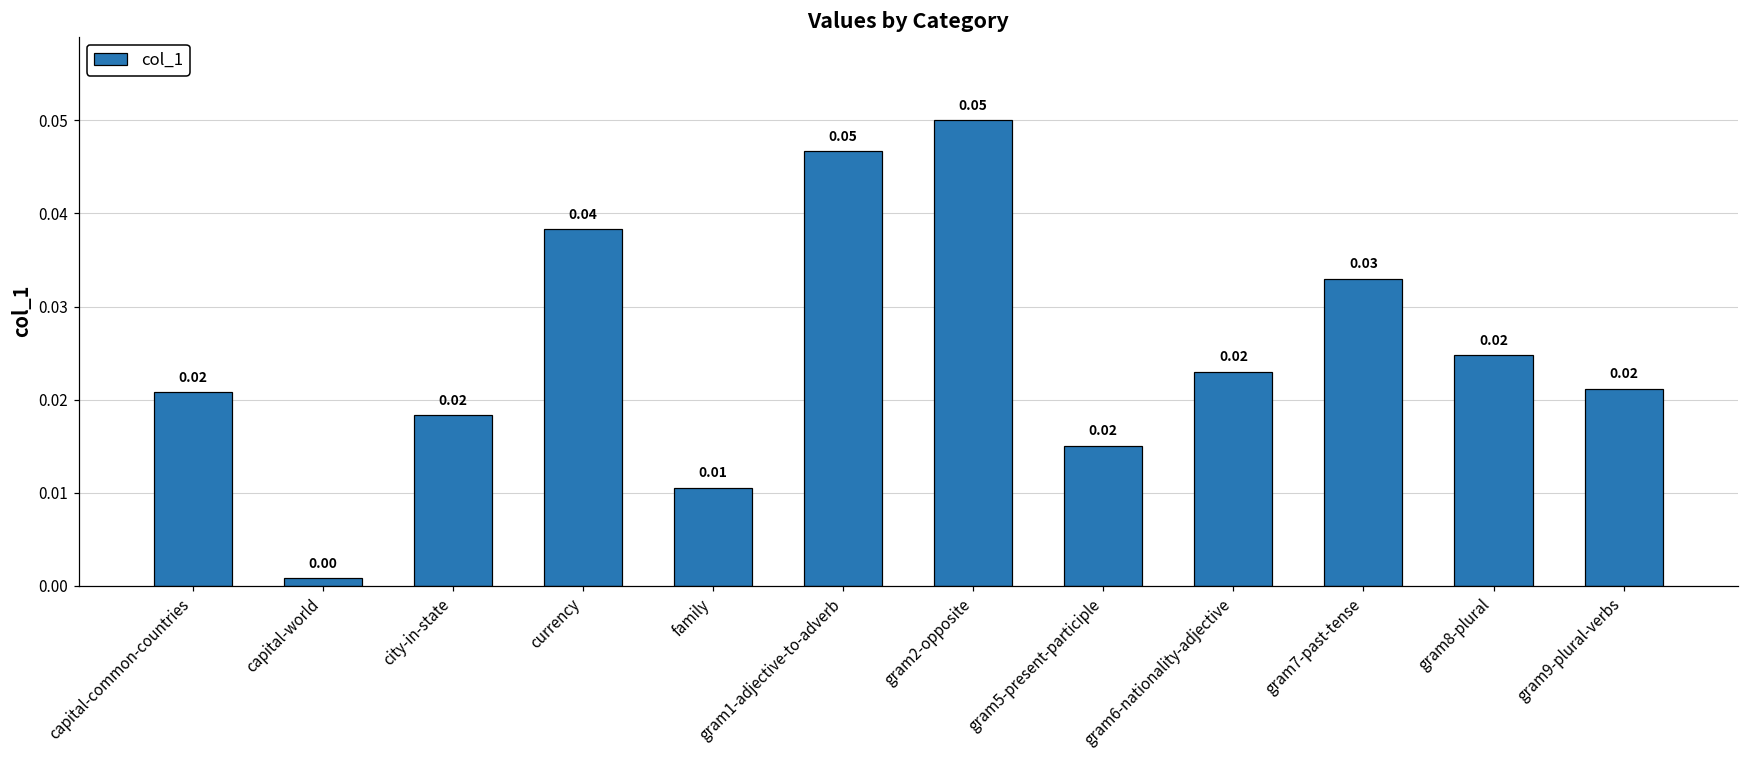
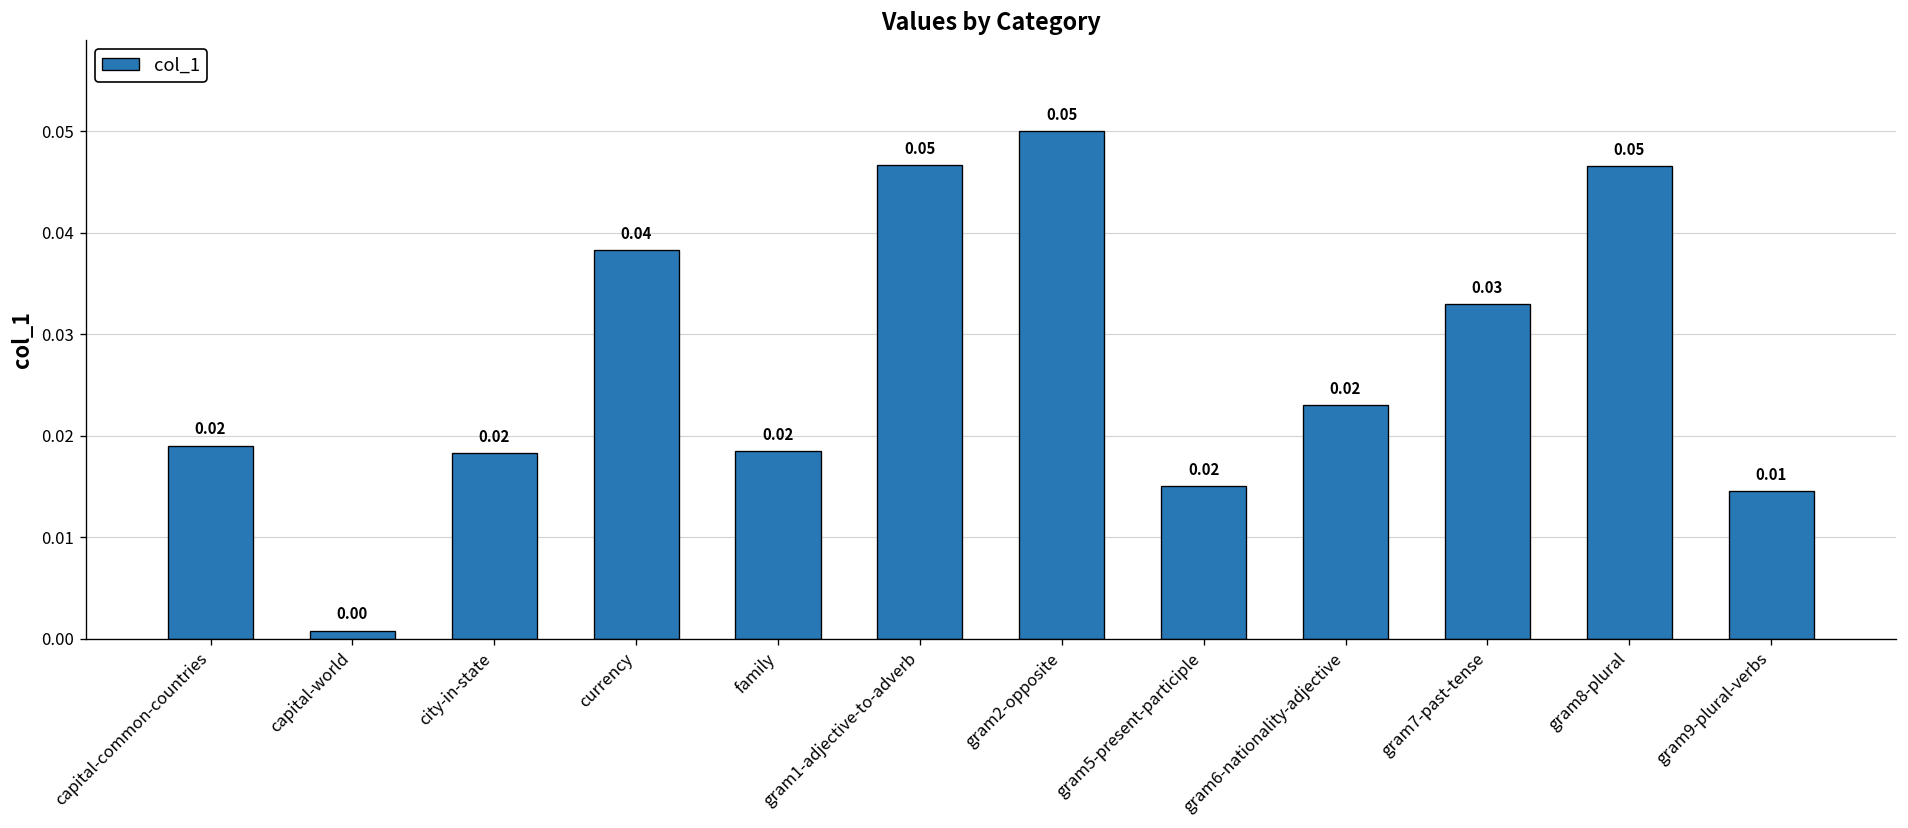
capital-common-countries: 0.021 -> 0.019
family: 0.01 -> 0.02
gram8-plural: 0.02 -> 0.05
gram9-plural-verbs: 0.02 -> 0.01
